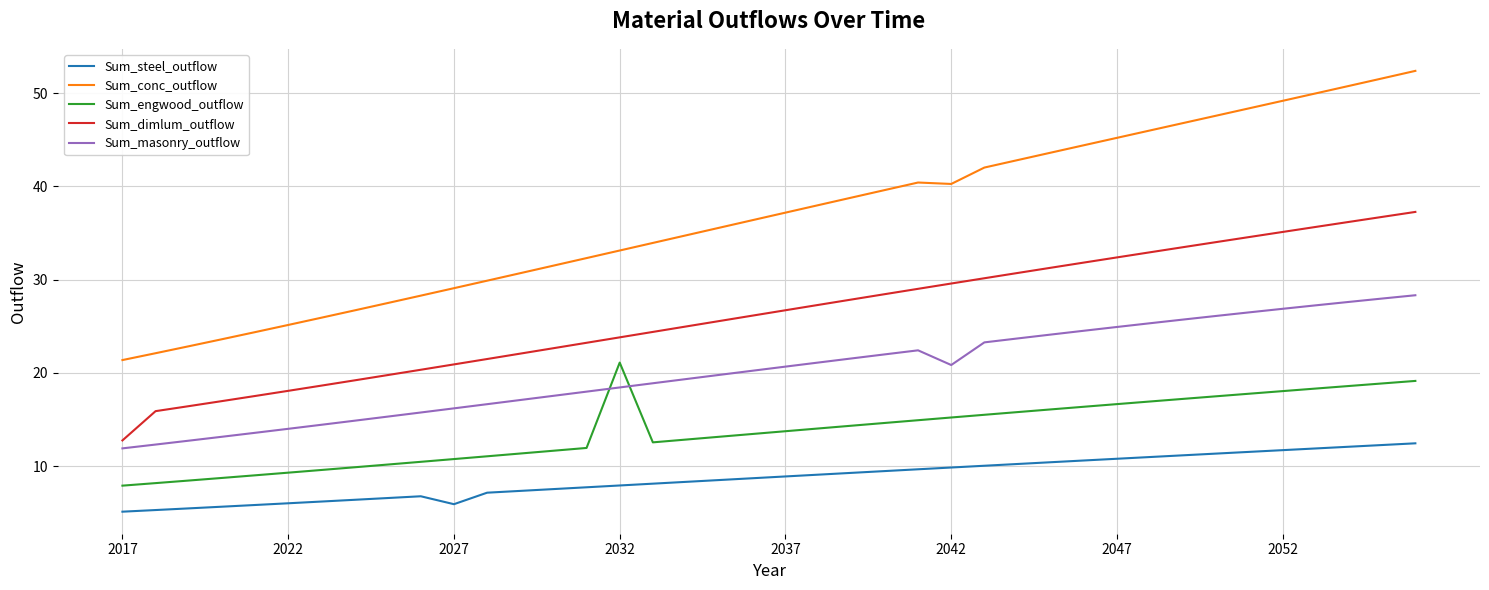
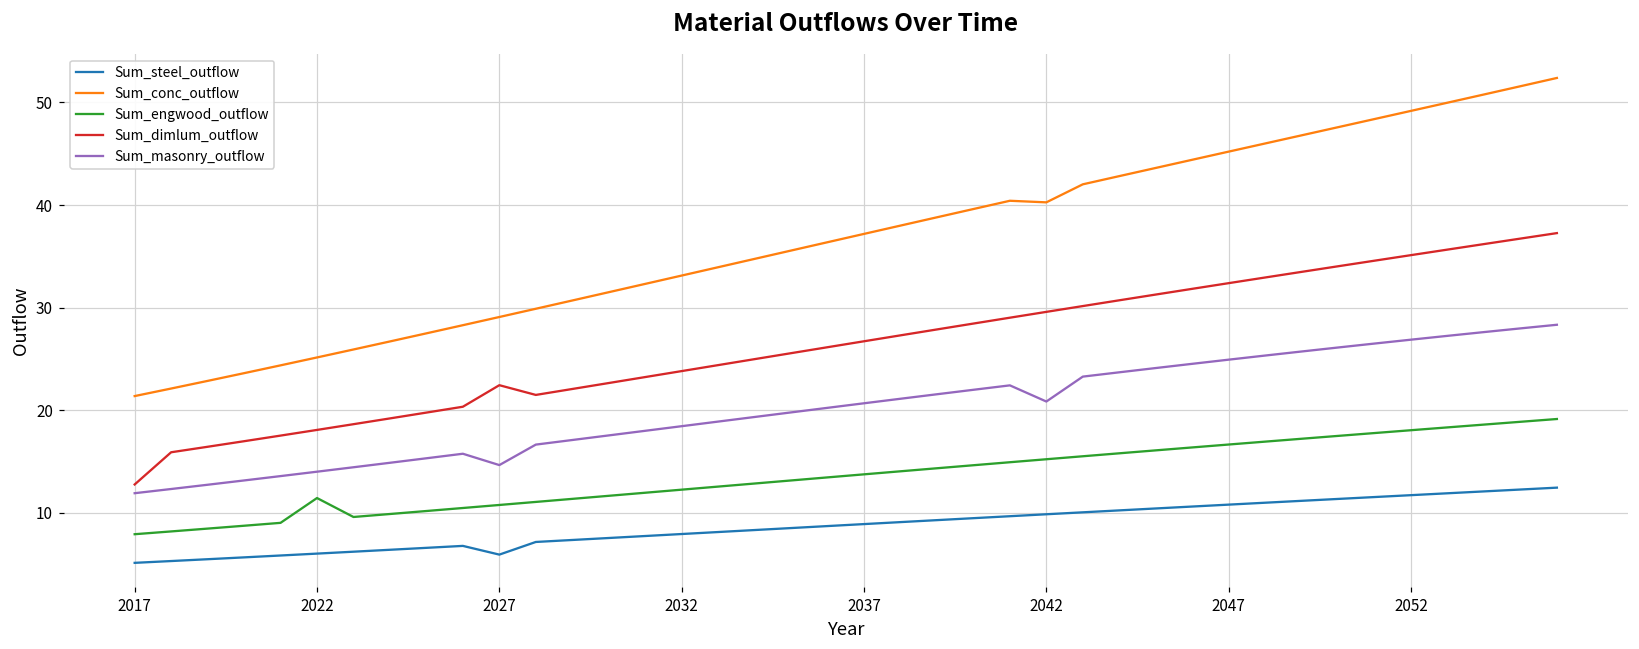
Sum_engwood_outflow, 2022: 9 -> 11
Sum_dimlum_outflow, 2027: 21 -> 22
Sum_masonry_outflow, 2027: 16 -> 15
Sum_engwood_outflow, 2032: 21 -> 12
